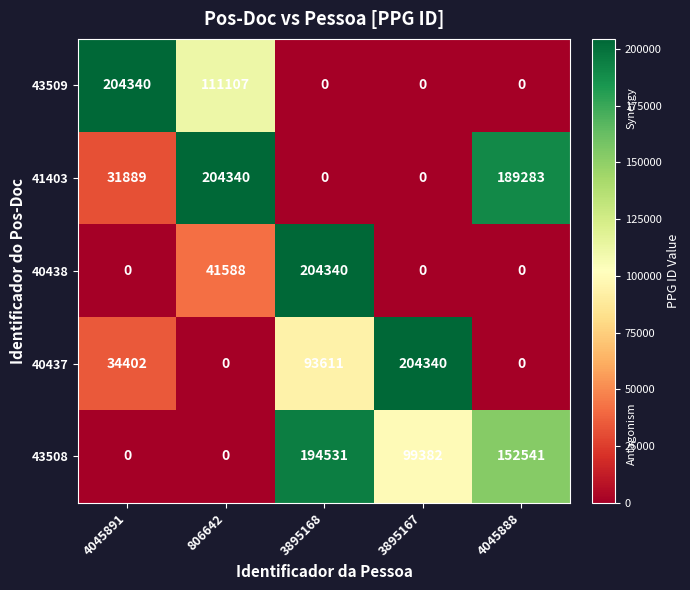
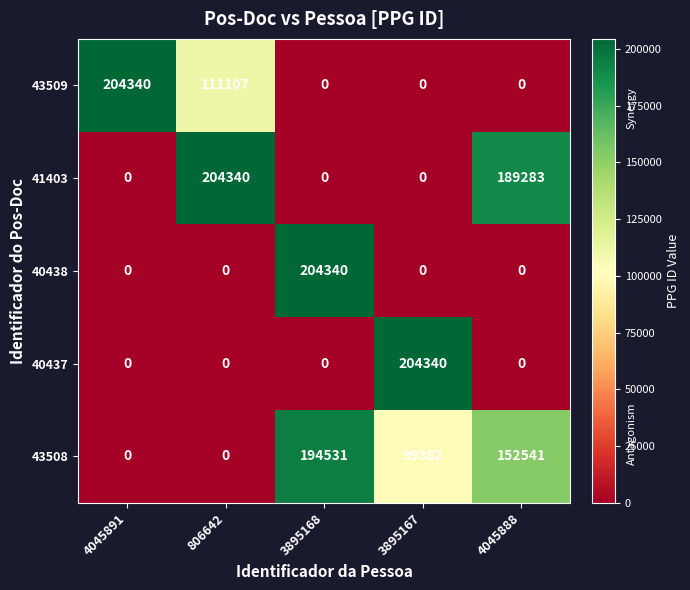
41403, 4045891: 31889 -> 0
40438, 806642: 41588 -> 0
40437, 4045891: 34402 -> 0
40437, 3895168: 93611 -> 0
